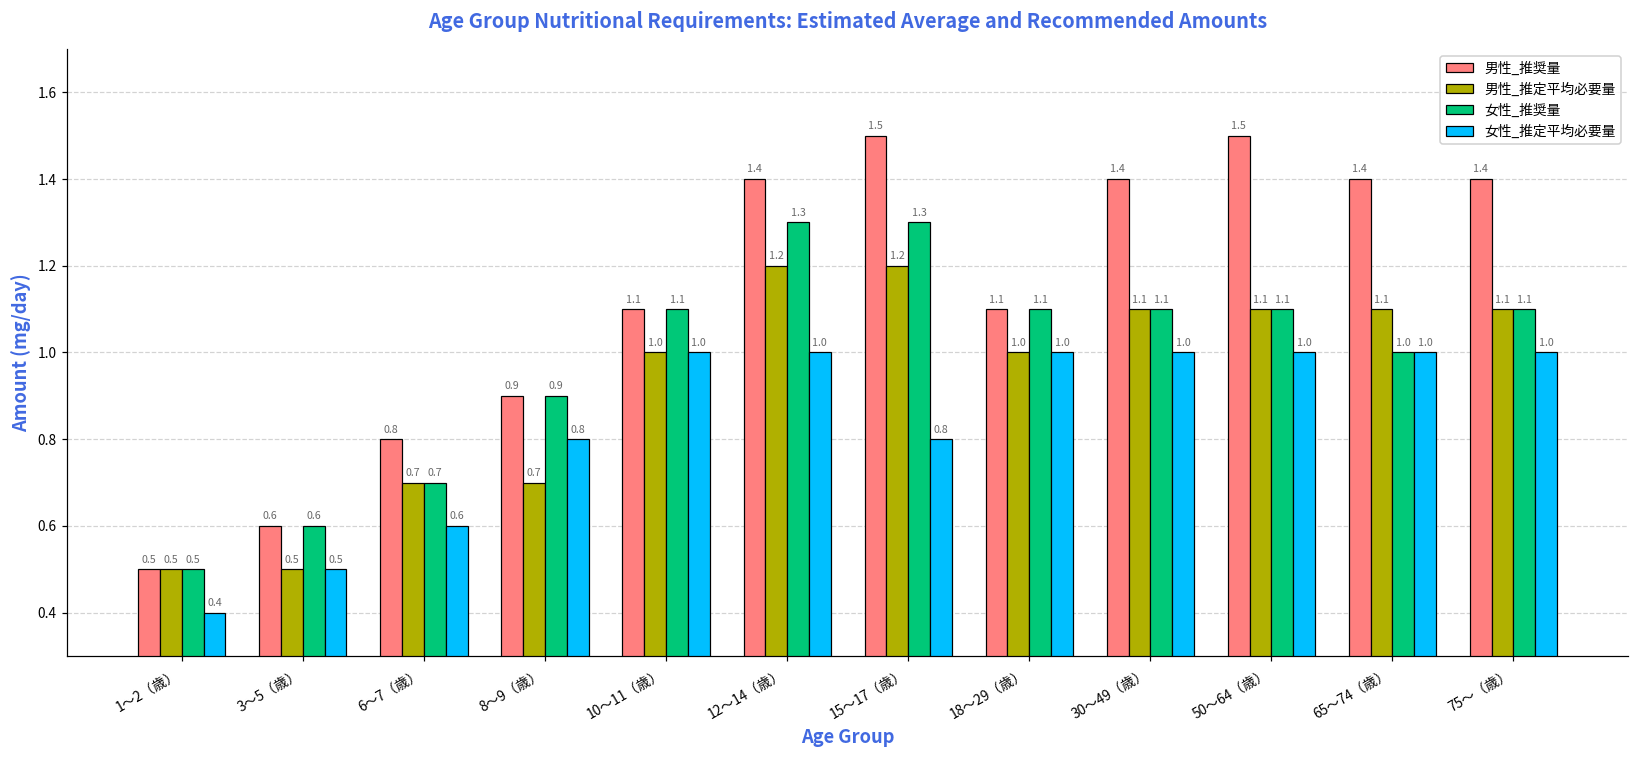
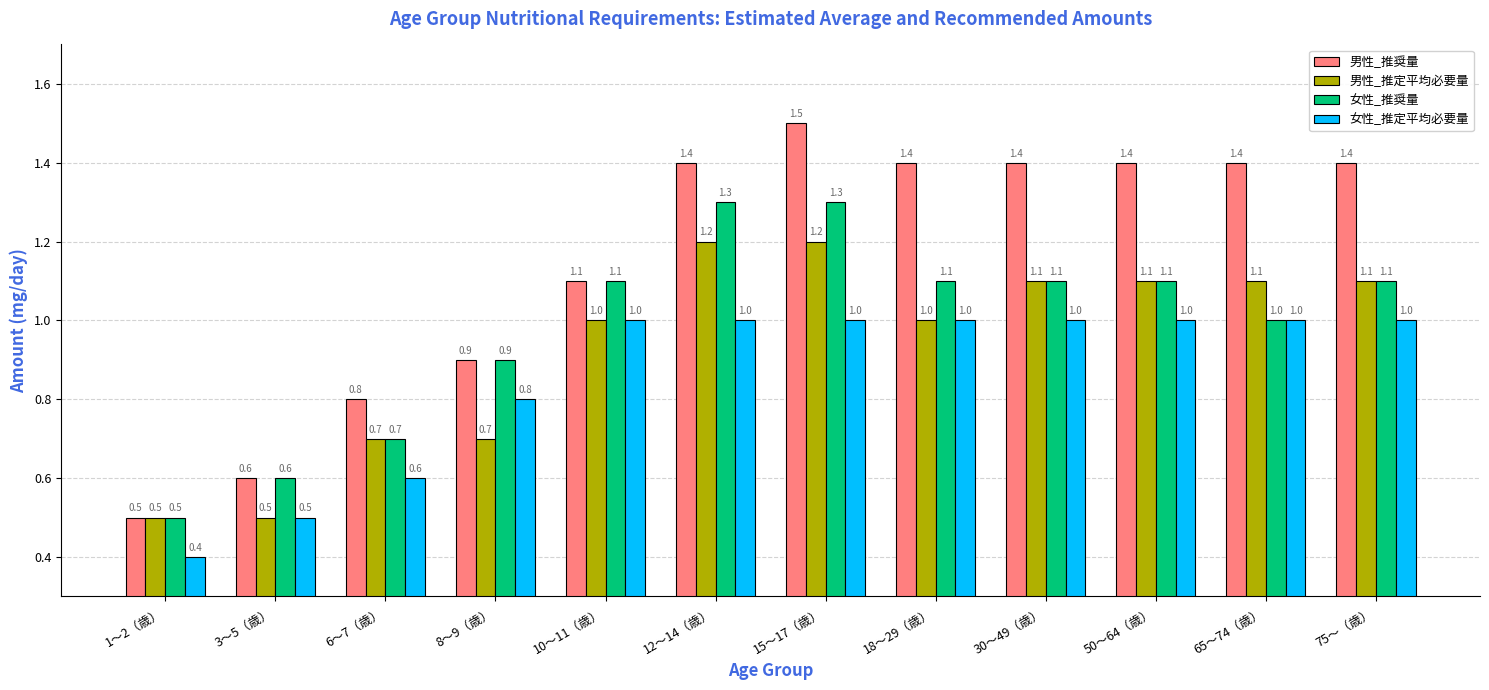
女性_推定平均必要量, 15〜17（歳）: 0.8 -> 1.0
男性_推奨量, 18〜29（歳）: 1.1 -> 1.4
男性_推奨量, 50〜64（歳）: 1.5 -> 1.4
